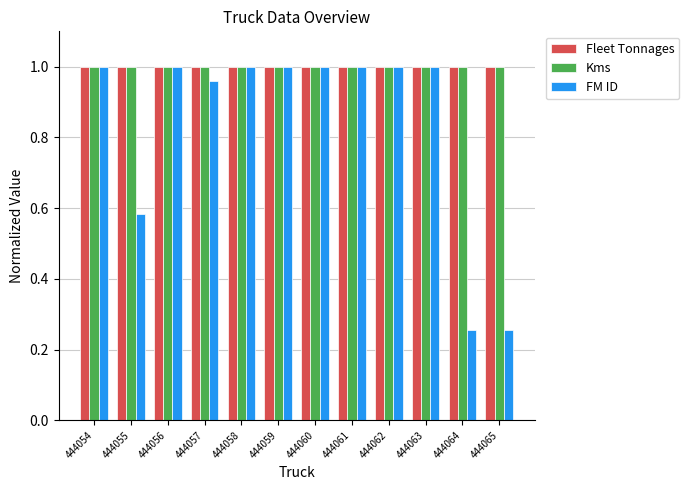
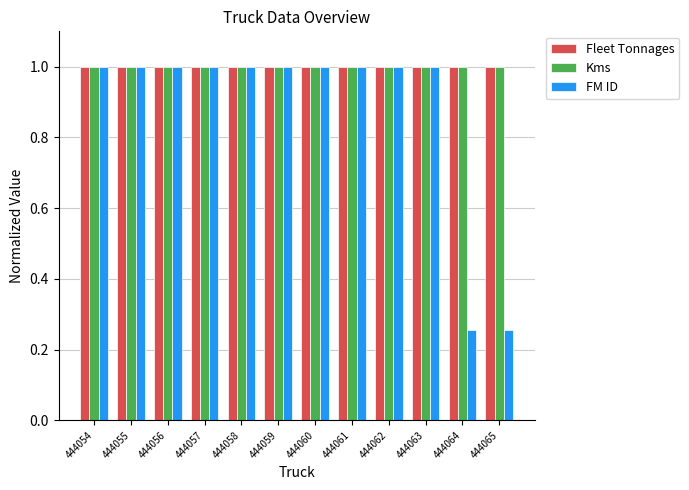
FM ID, 444055: 0.58 -> 1.00
FM ID, 444057: 0.96 -> 1.00
